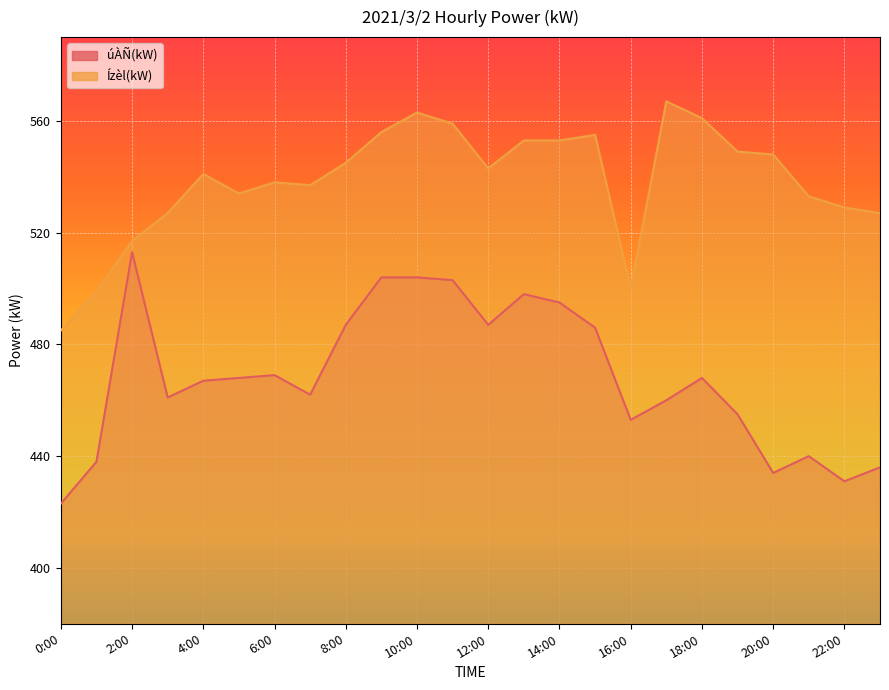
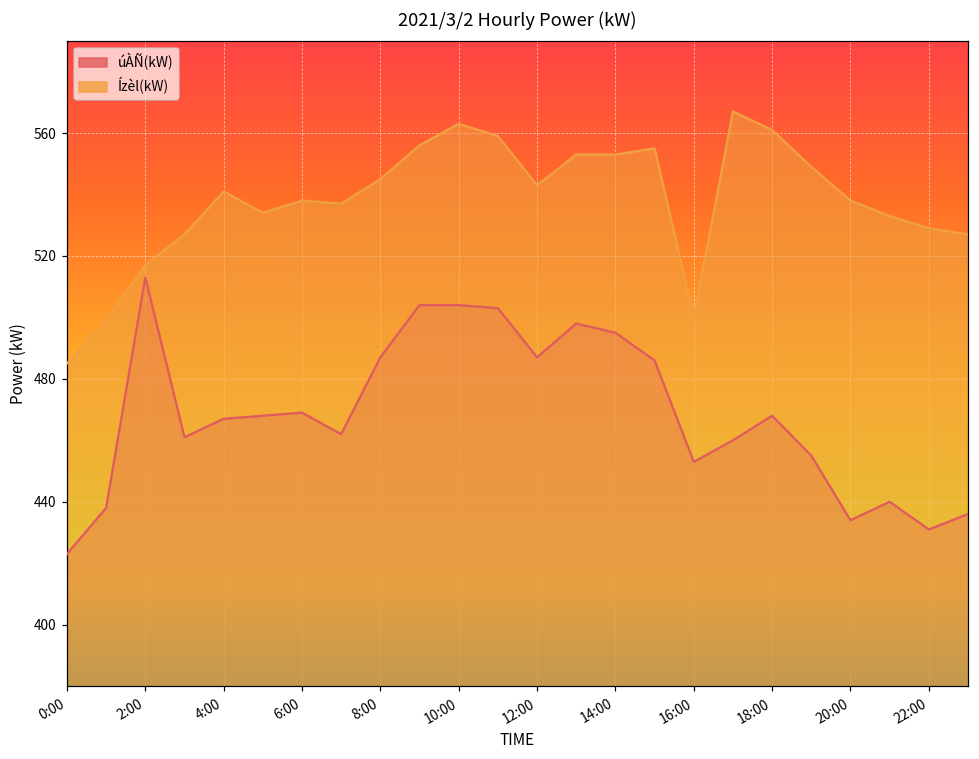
Ízèl(kW), 20:00: 548 -> 538
